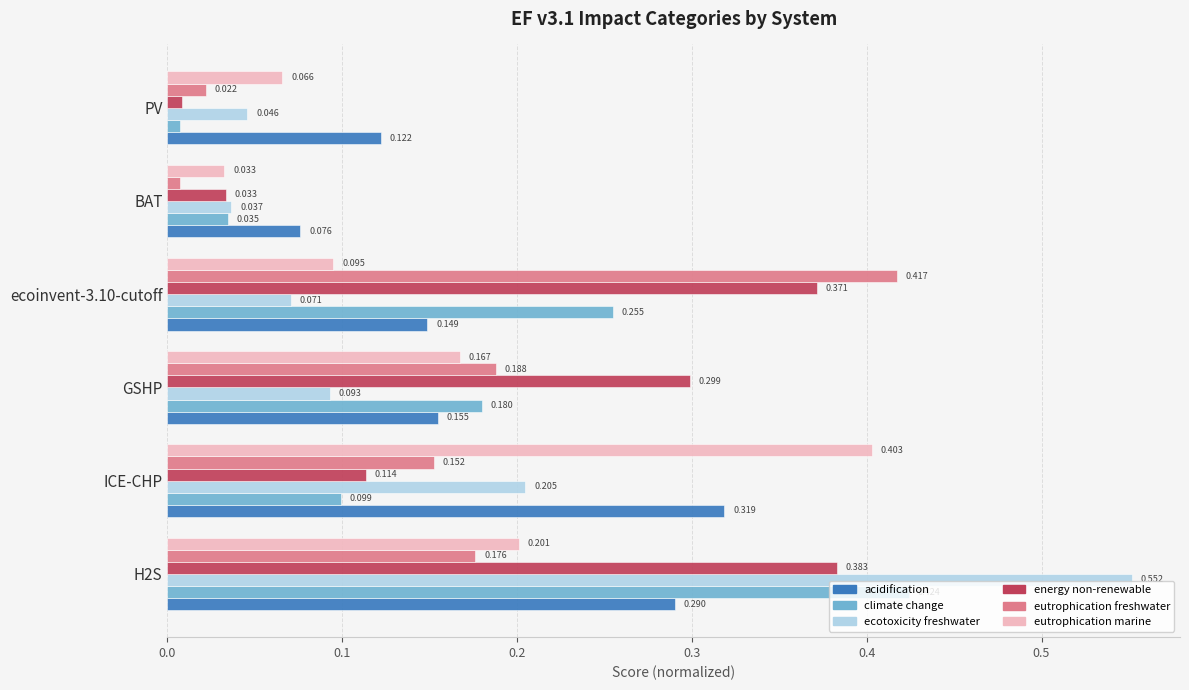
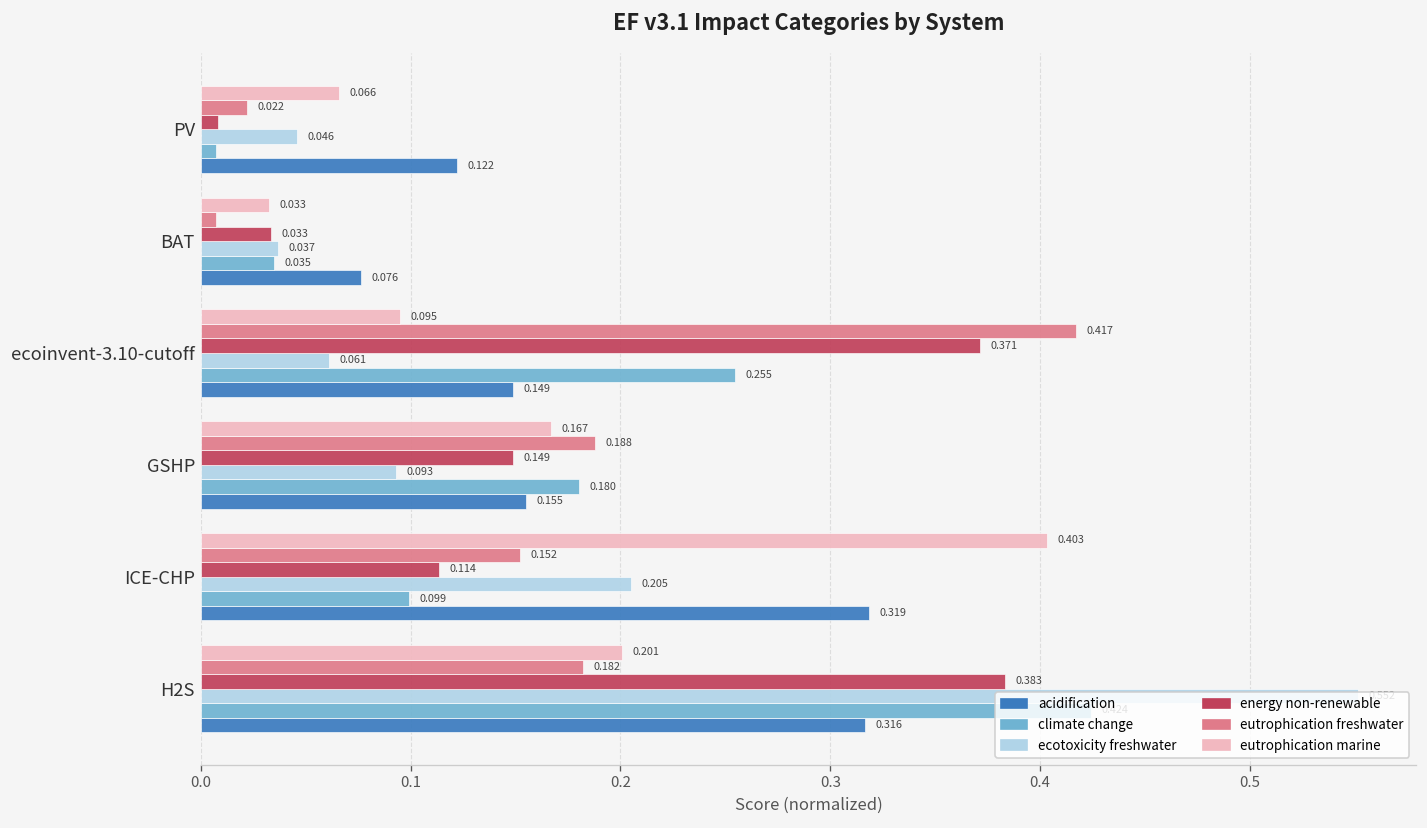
ecotoxicity freshwater, ecoinvent-3.10-cutoff: 0.071 -> 0.061
energy non-renewable, GSHP: 0.299 -> 0.149
eutrophication freshwater, H2S: 0.176 -> 0.182
acidification, H2S: 0.290 -> 0.316
